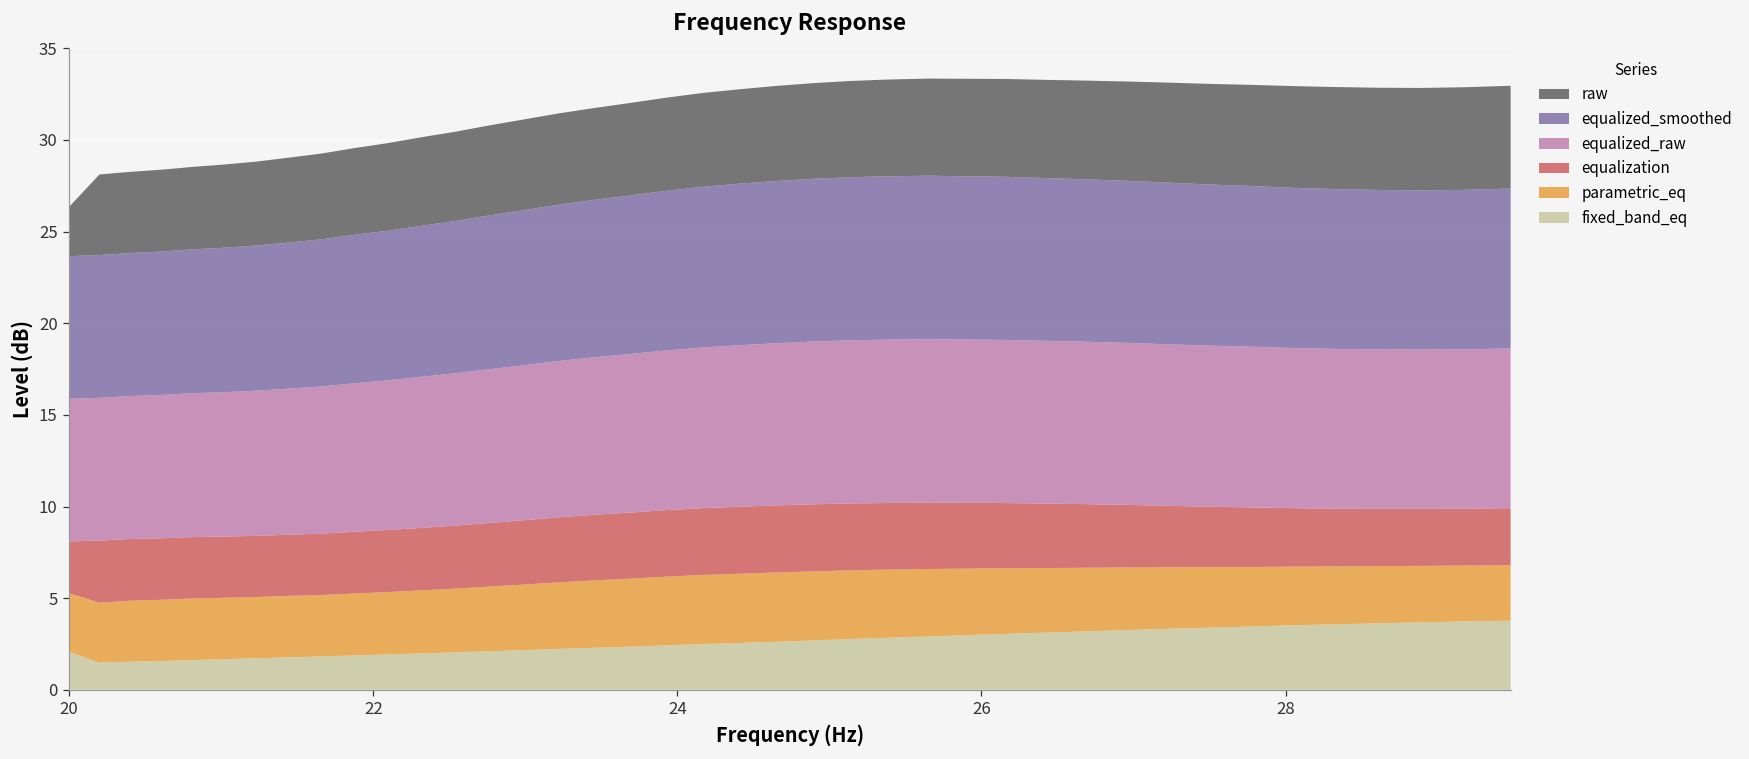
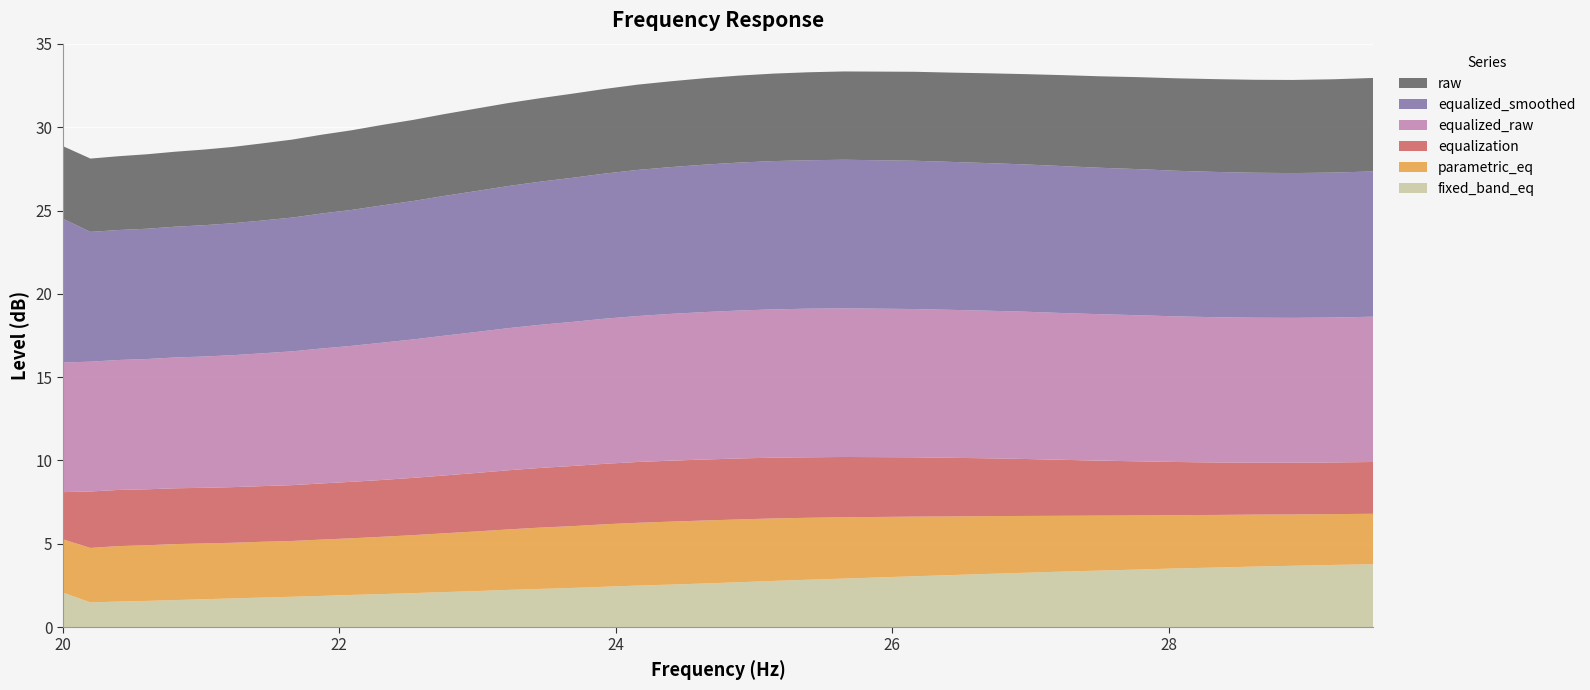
equalized_smoothed, 20: 7.8 -> 8.6
raw, 20: 2.7 -> 4.4
